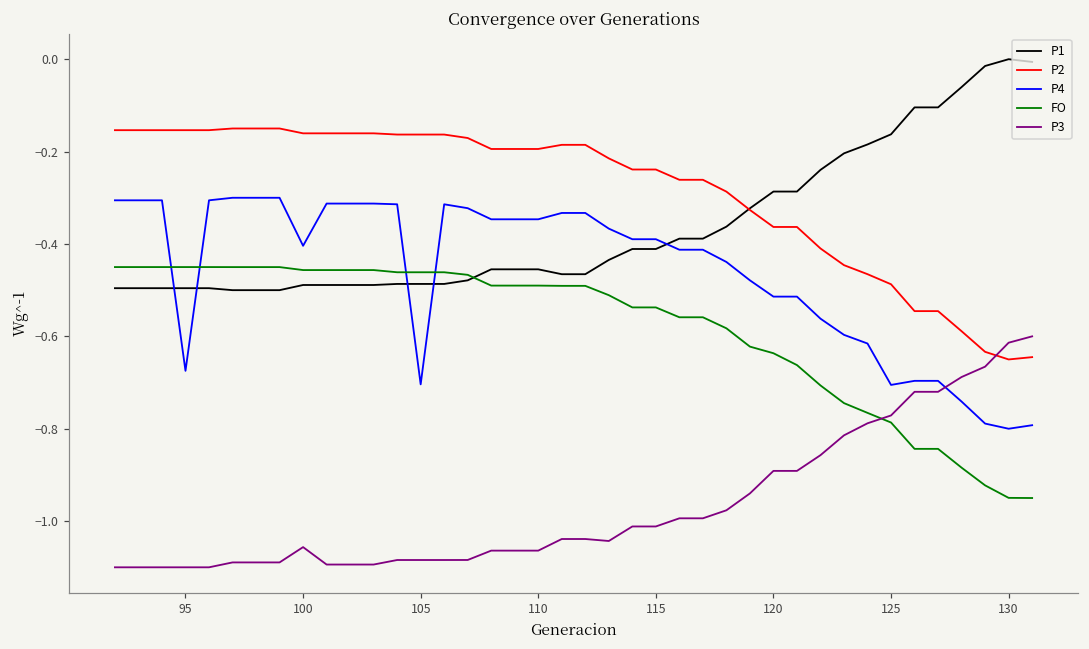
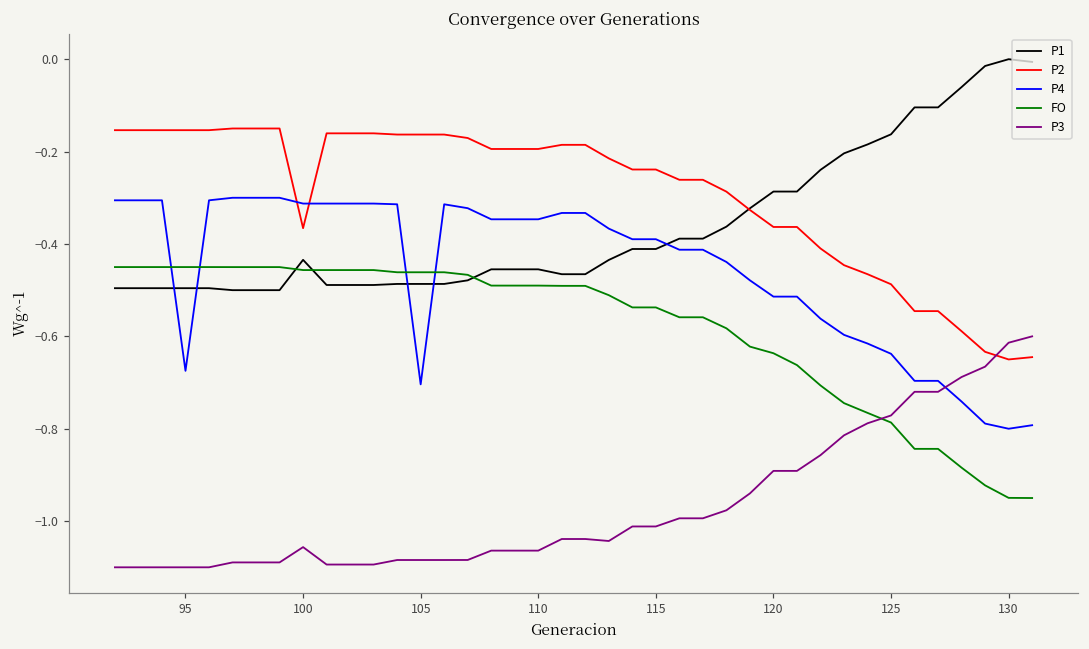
P1, 100: -0.49 -> -0.43
P2, 100: -0.16 -> -0.37
P4, 100: -0.40 -> -0.31
P4, 125: -0.71 -> -0.64
